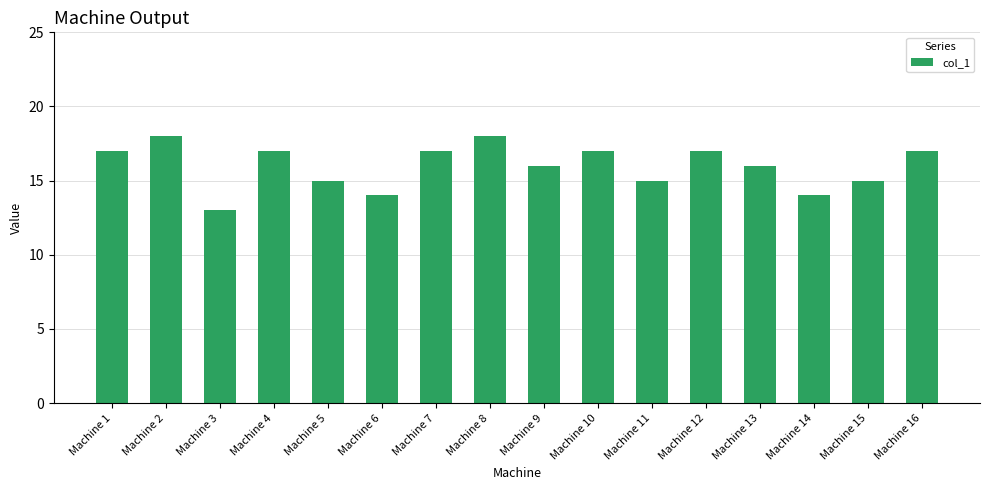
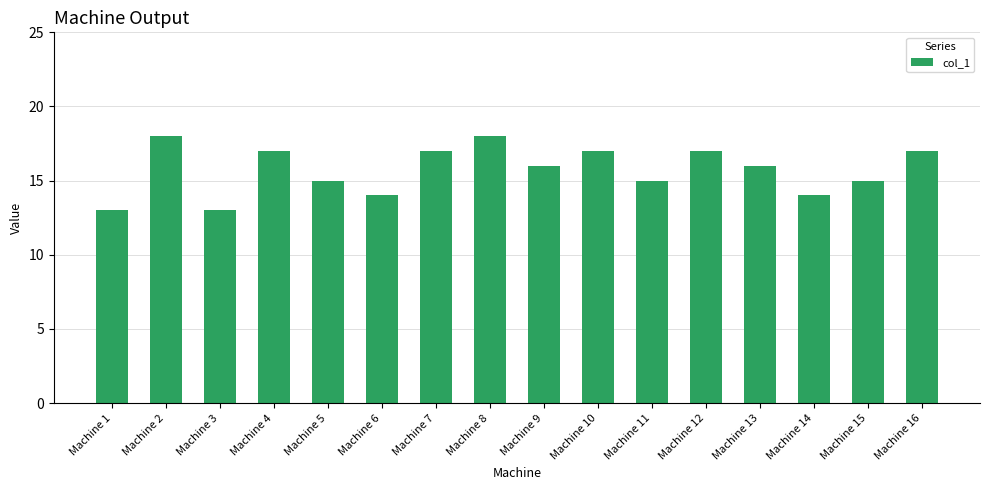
Machine 1: 17 -> 13
